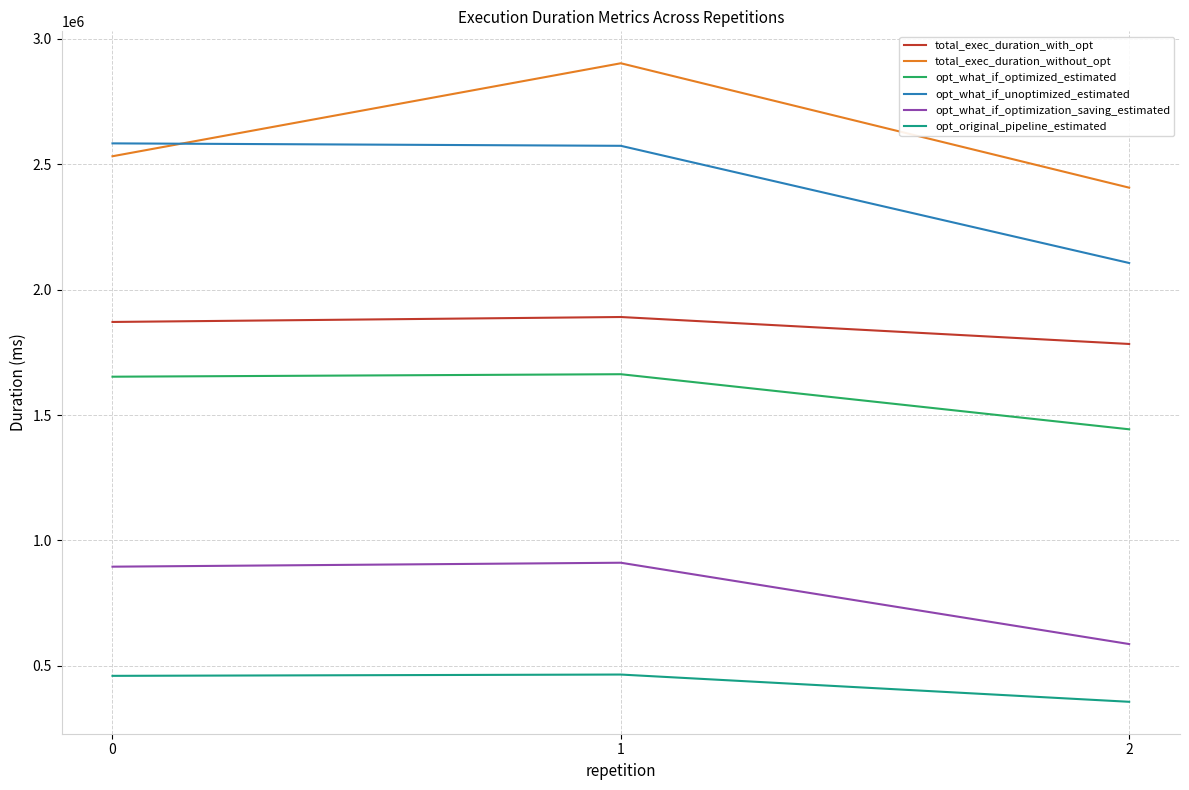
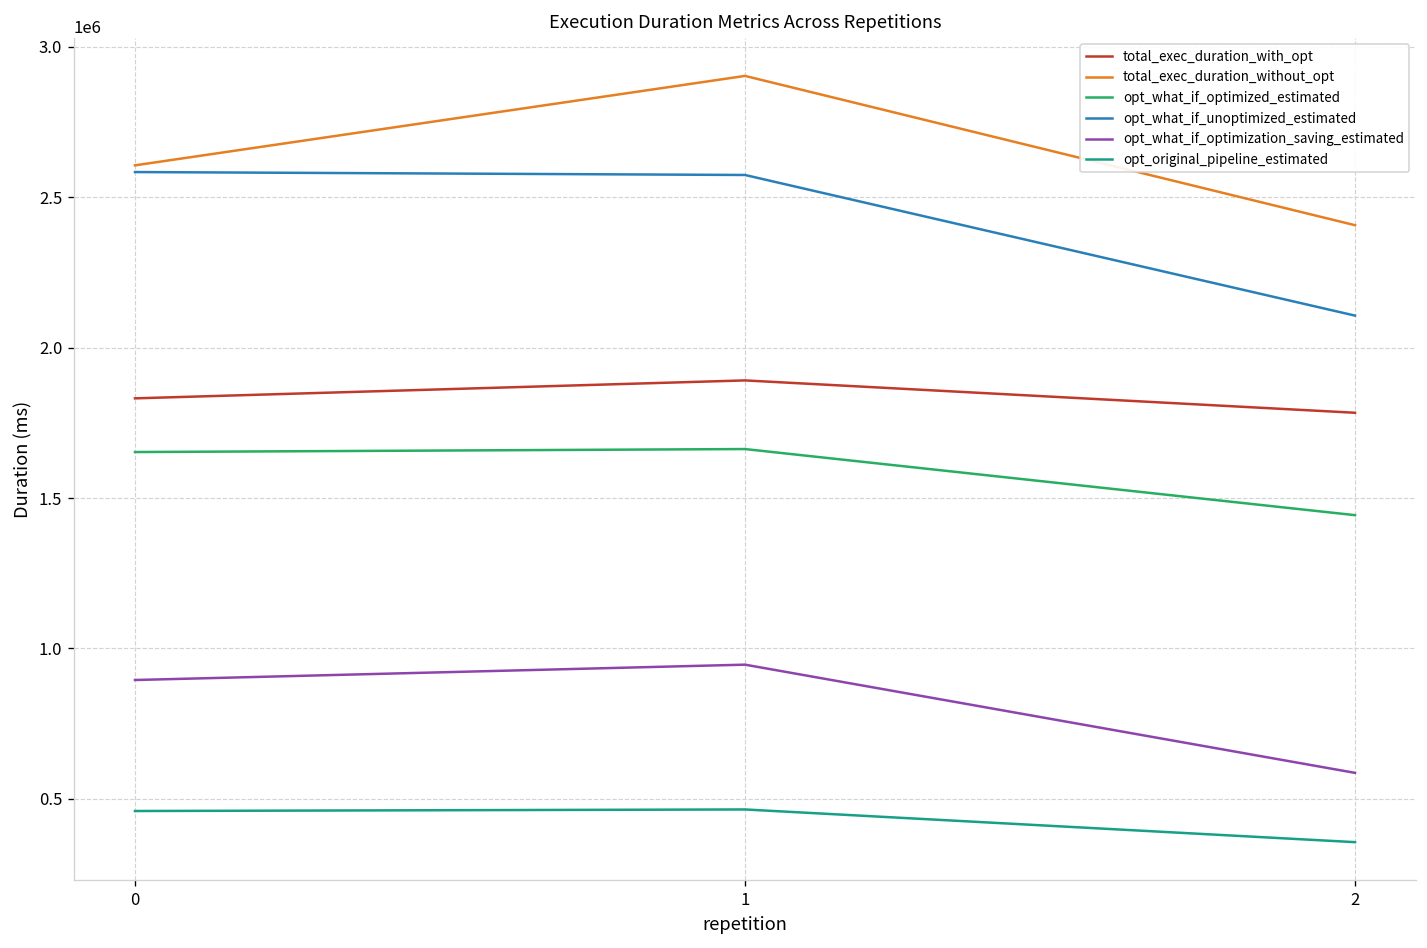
total_exec_duration_with_opt, 0: 1870000 -> 1830000
total_exec_duration_without_opt, 0: 2530000 -> 2610000
opt_what_if_optimization_saving_estimated, 1: 910000 -> 950000
